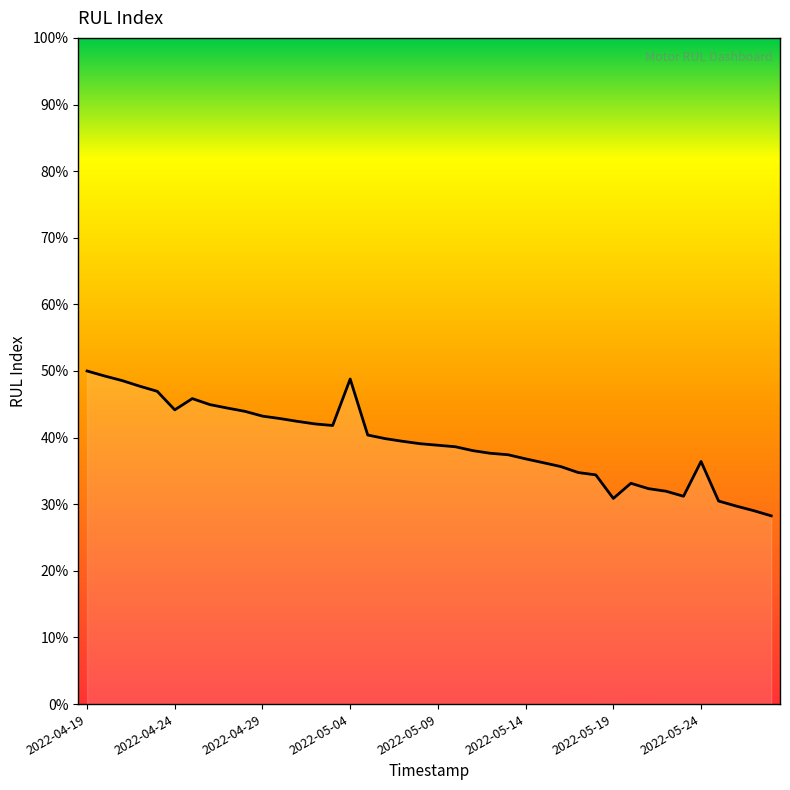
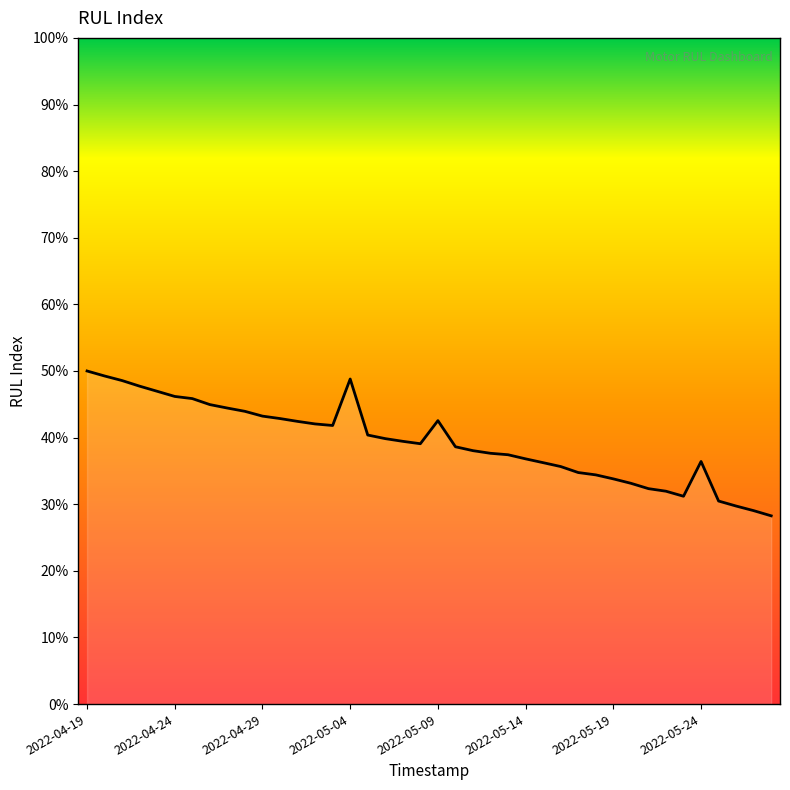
2022-04-24: 44% -> 46%
2022-05-09: 39% -> 43%
2022-05-19: 31% -> 34%
